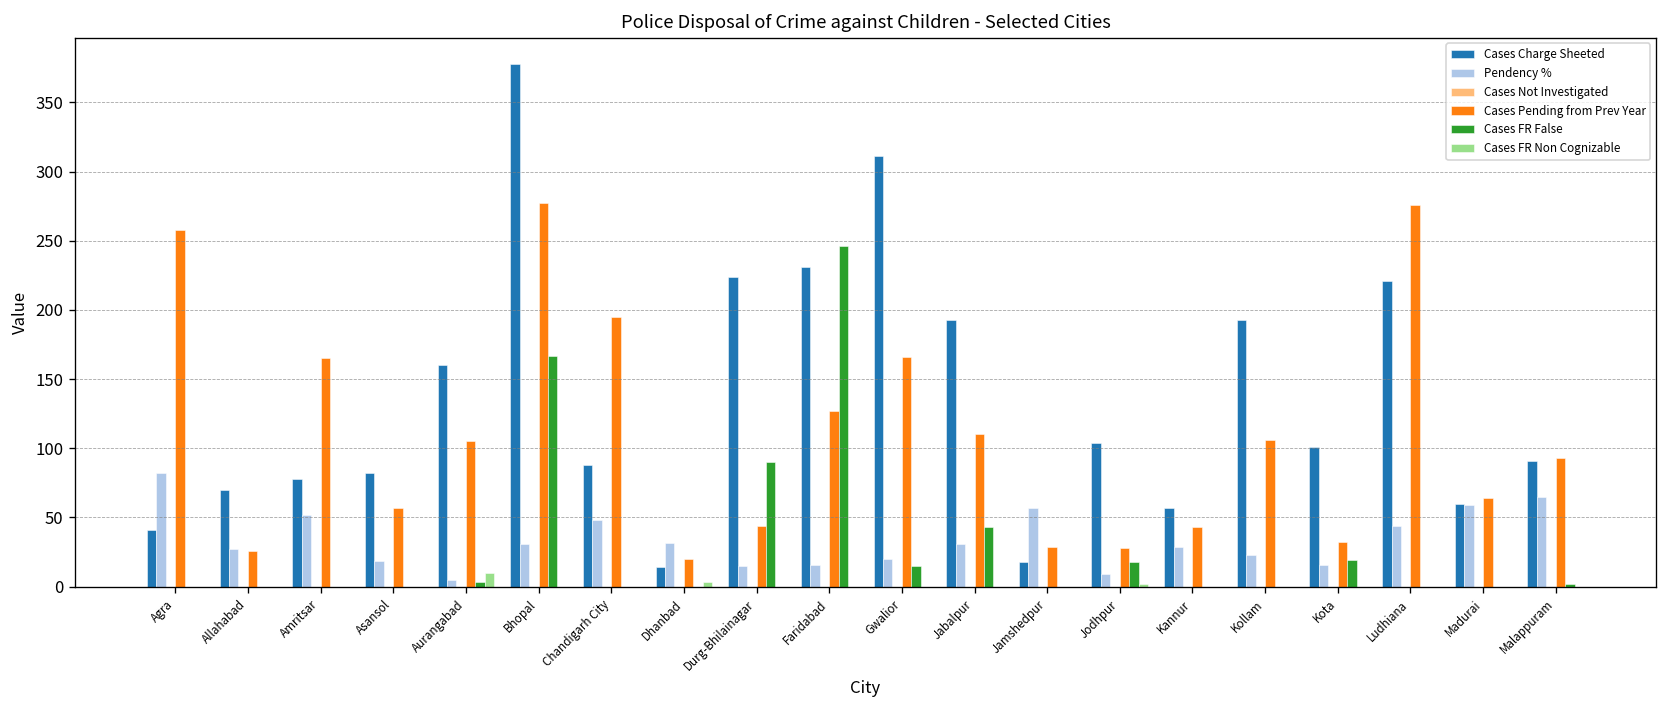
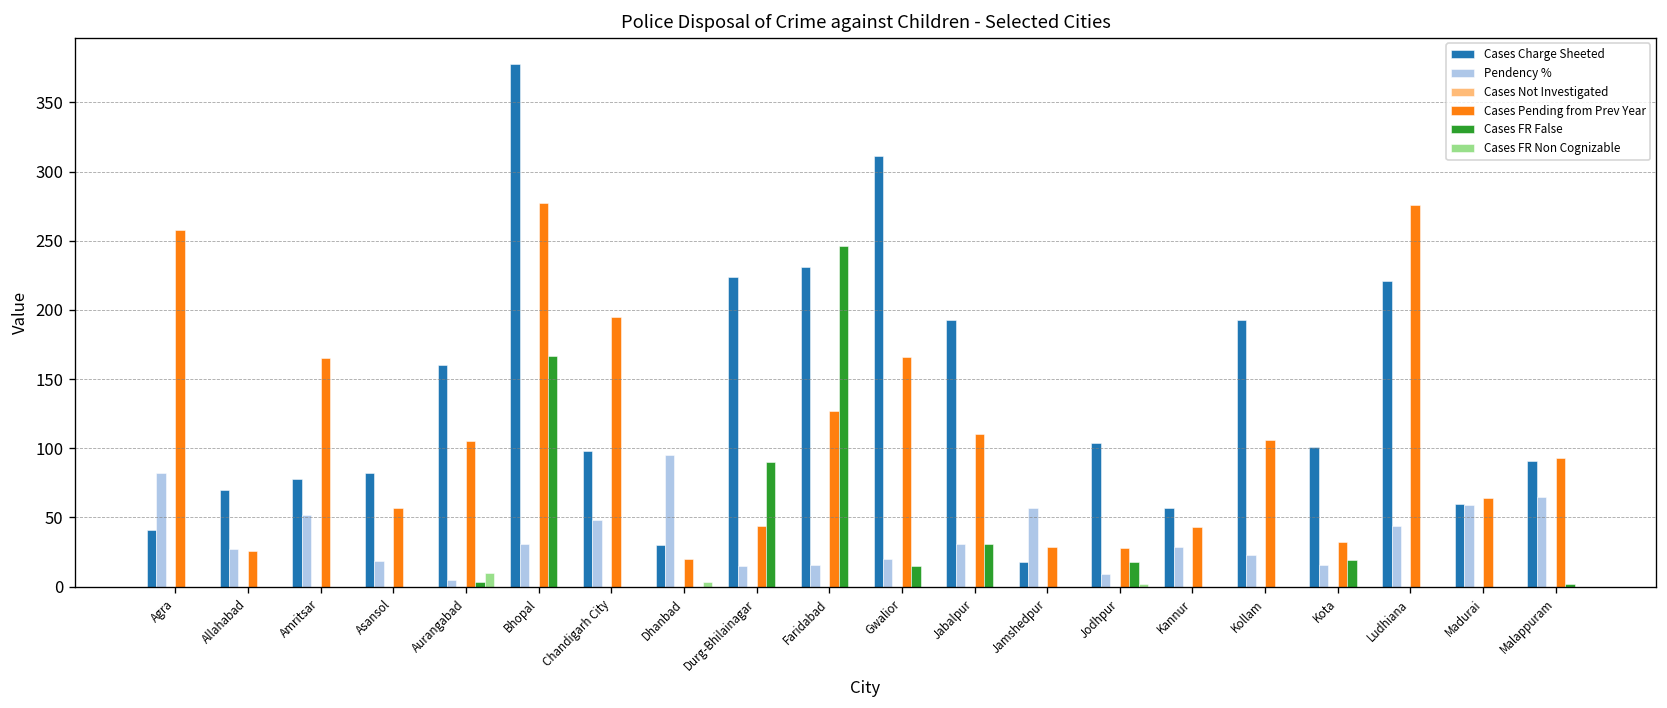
Cases Charge Sheeted, Chandigarh City: 88 -> 98
Cases Charge Sheeted, Dhanbad: 14 -> 30
Pendency %, Dhanbad: 31 -> 95
Cases FR False, Jabalpur: 43 -> 31
